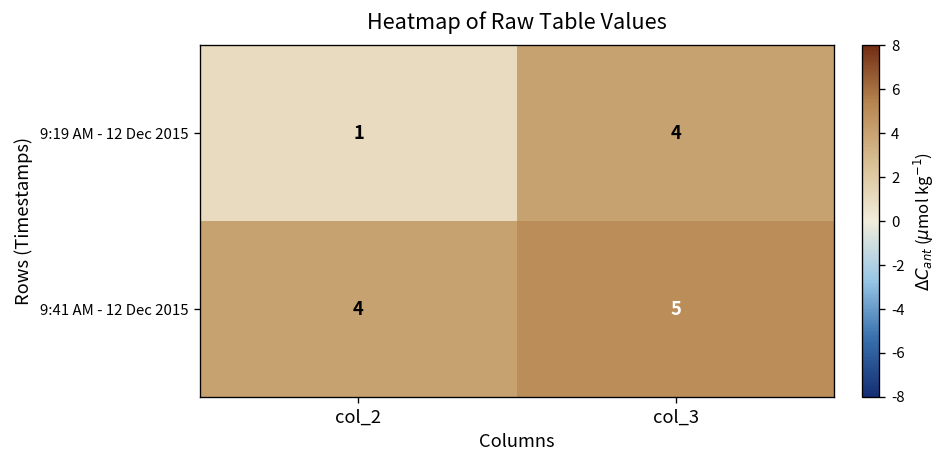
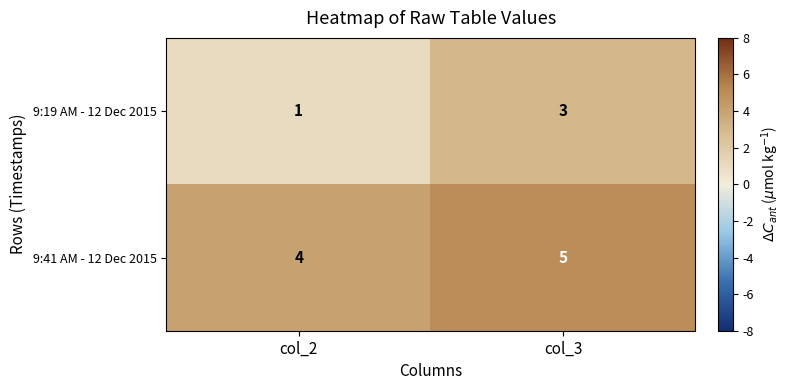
9:19 AM - 12 Dec 2015, col_3: 4 -> 3
